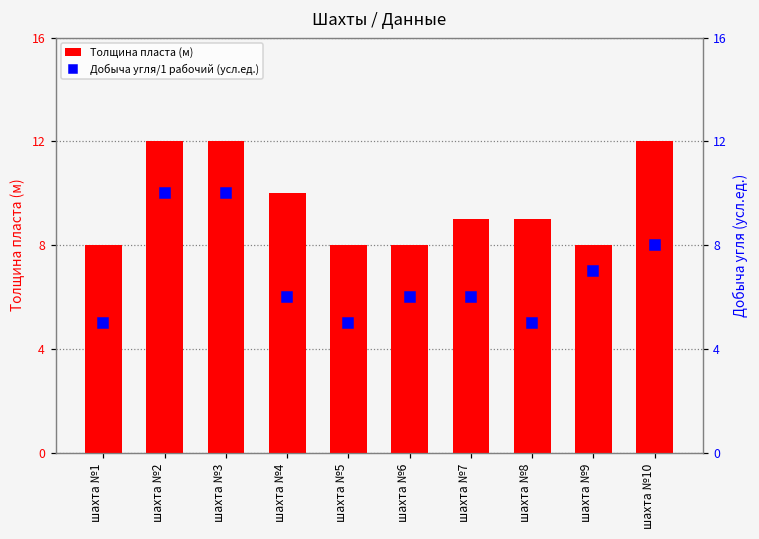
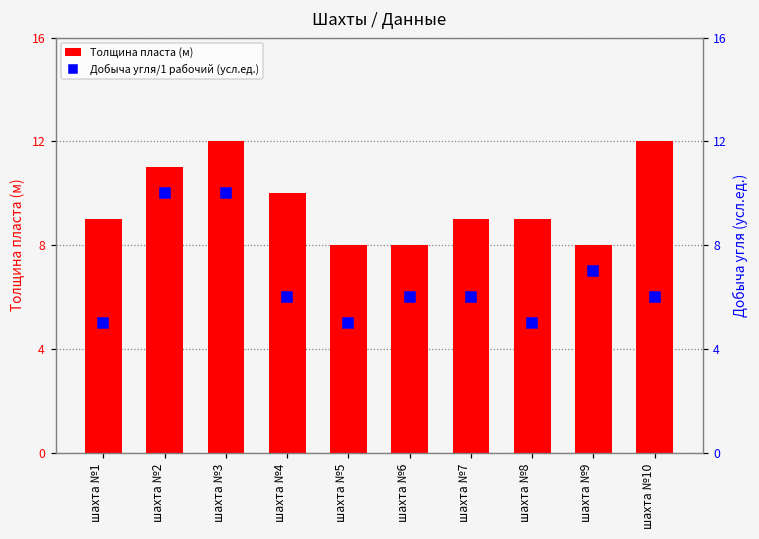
Толщина пласта (м), шахта №1: 8 -> 9
Толщина пласта (м), шахта №2: 12 -> 11
Добыча угля/1 рабочий (усл.ед.), шахта №10: 8 -> 6
